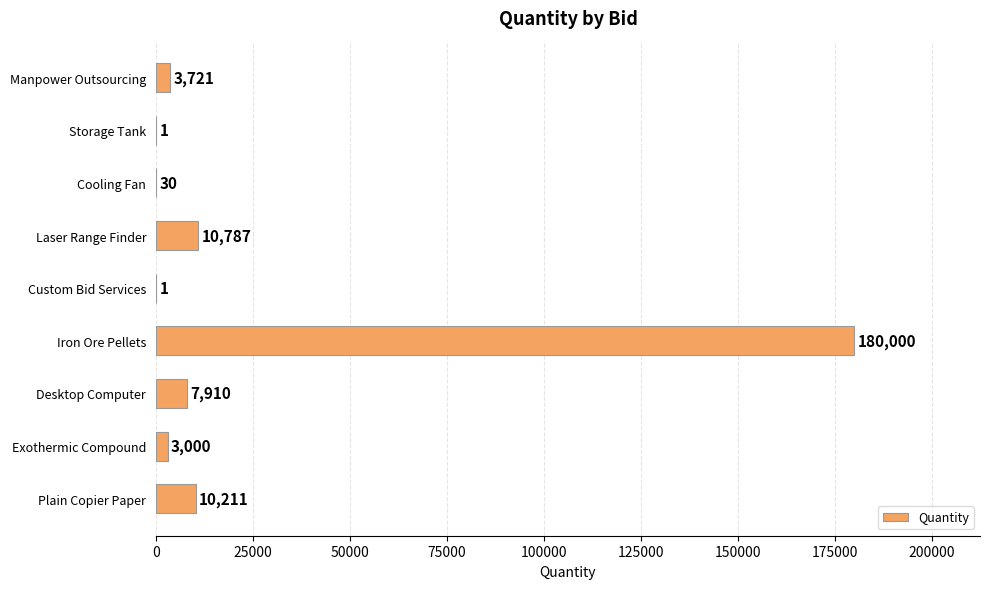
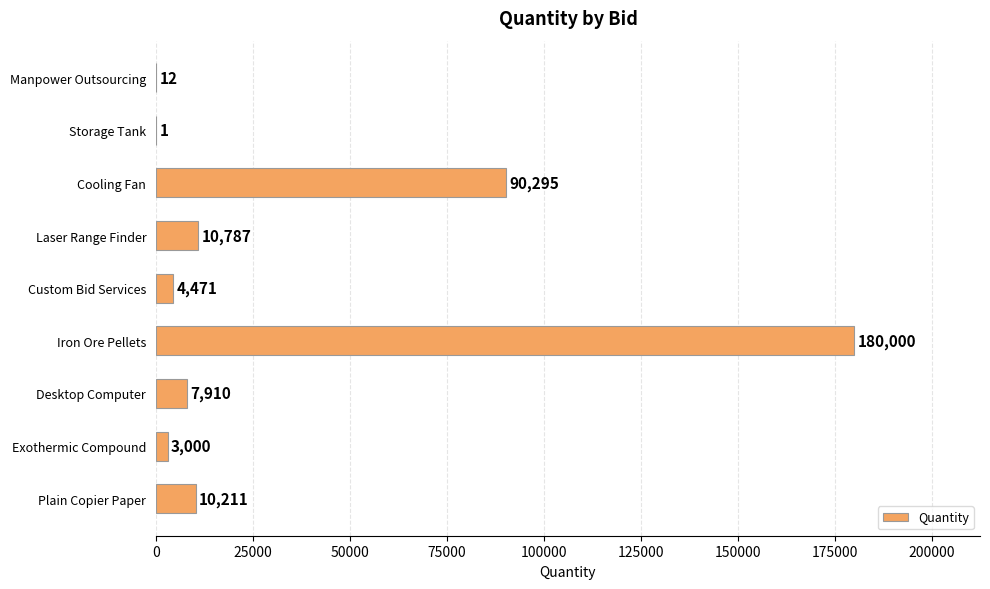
Manpower Outsourcing: 3,721 -> 12
Cooling Fan: 30 -> 90,295
Custom Bid Services: 1 -> 4,471
